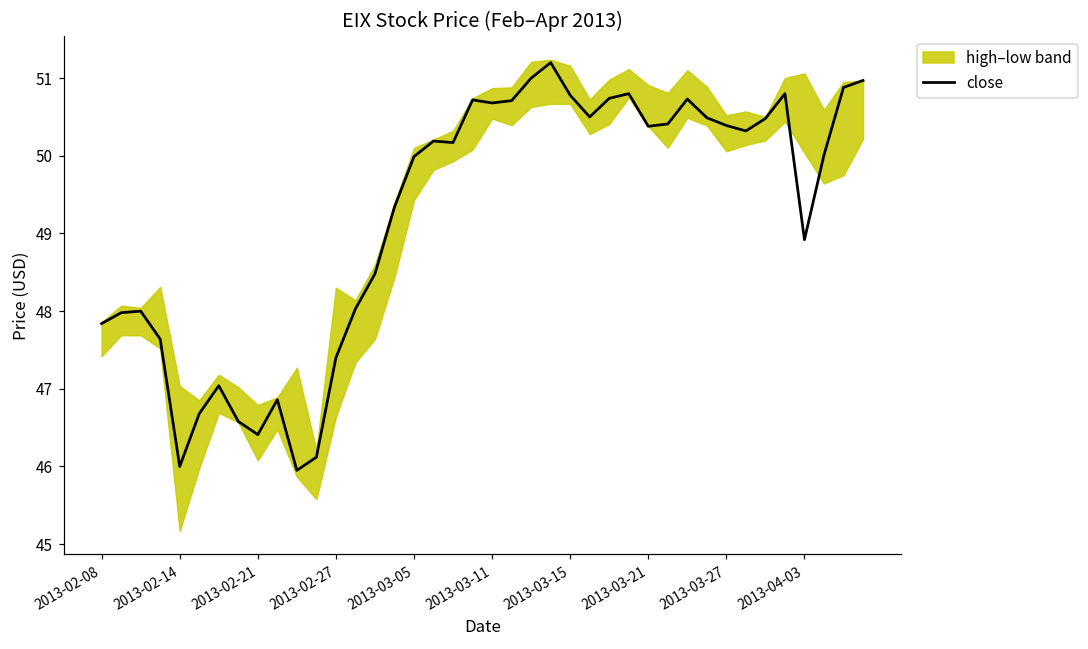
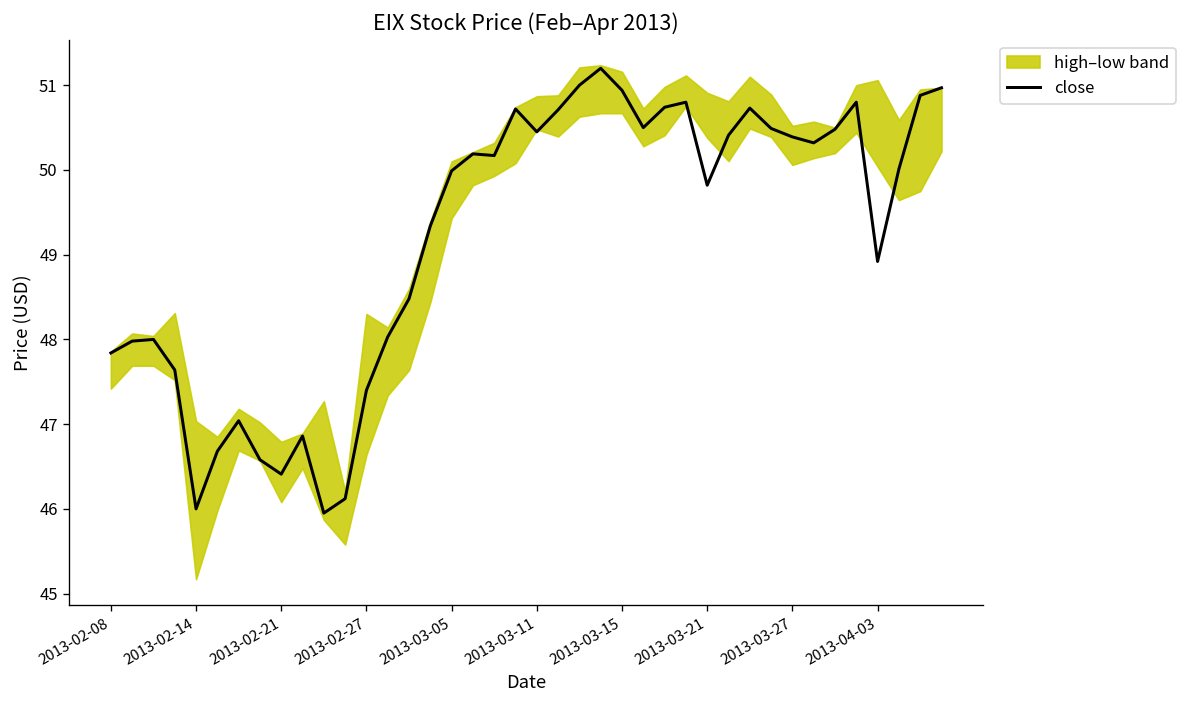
close, 2013-03-11: 50.7 -> 50.5
close, 2013-03-15: 50.8 -> 50.9
close, 2013-03-21: 50.4 -> 49.8
